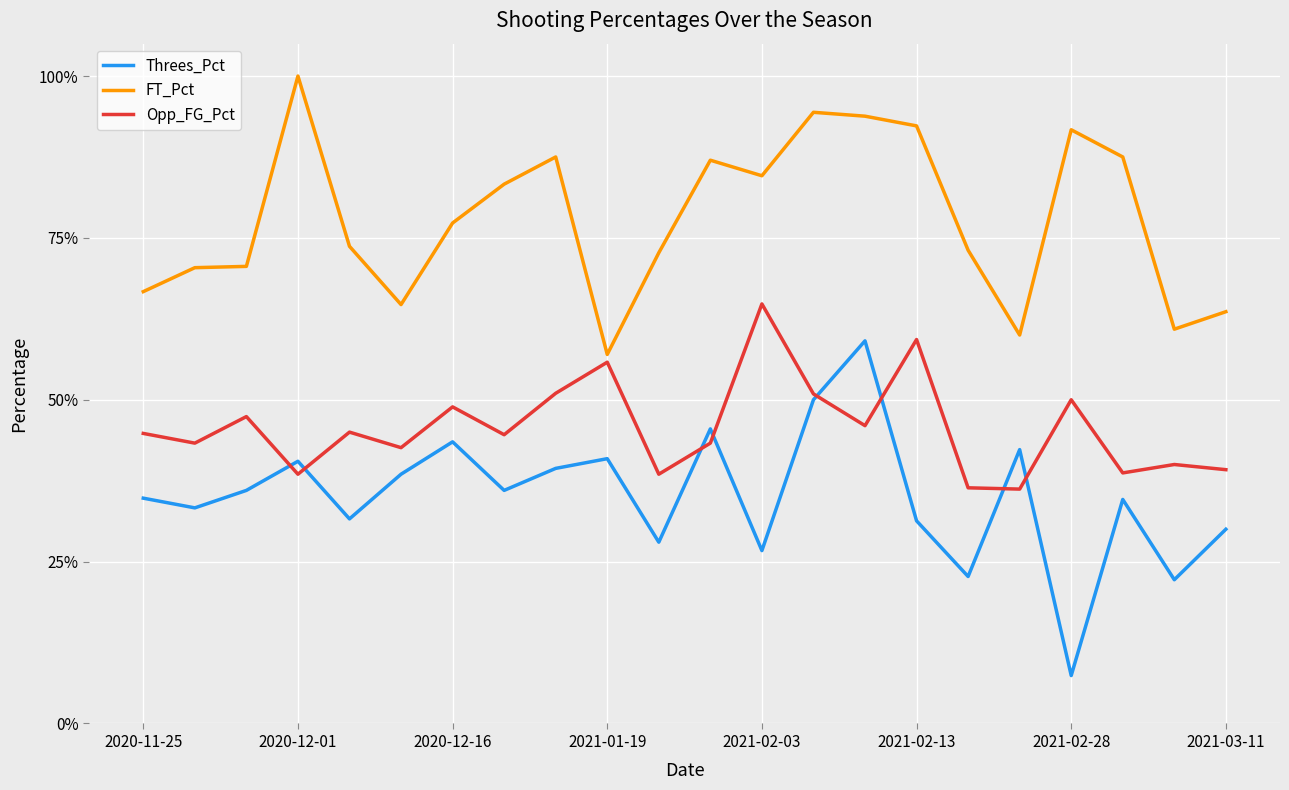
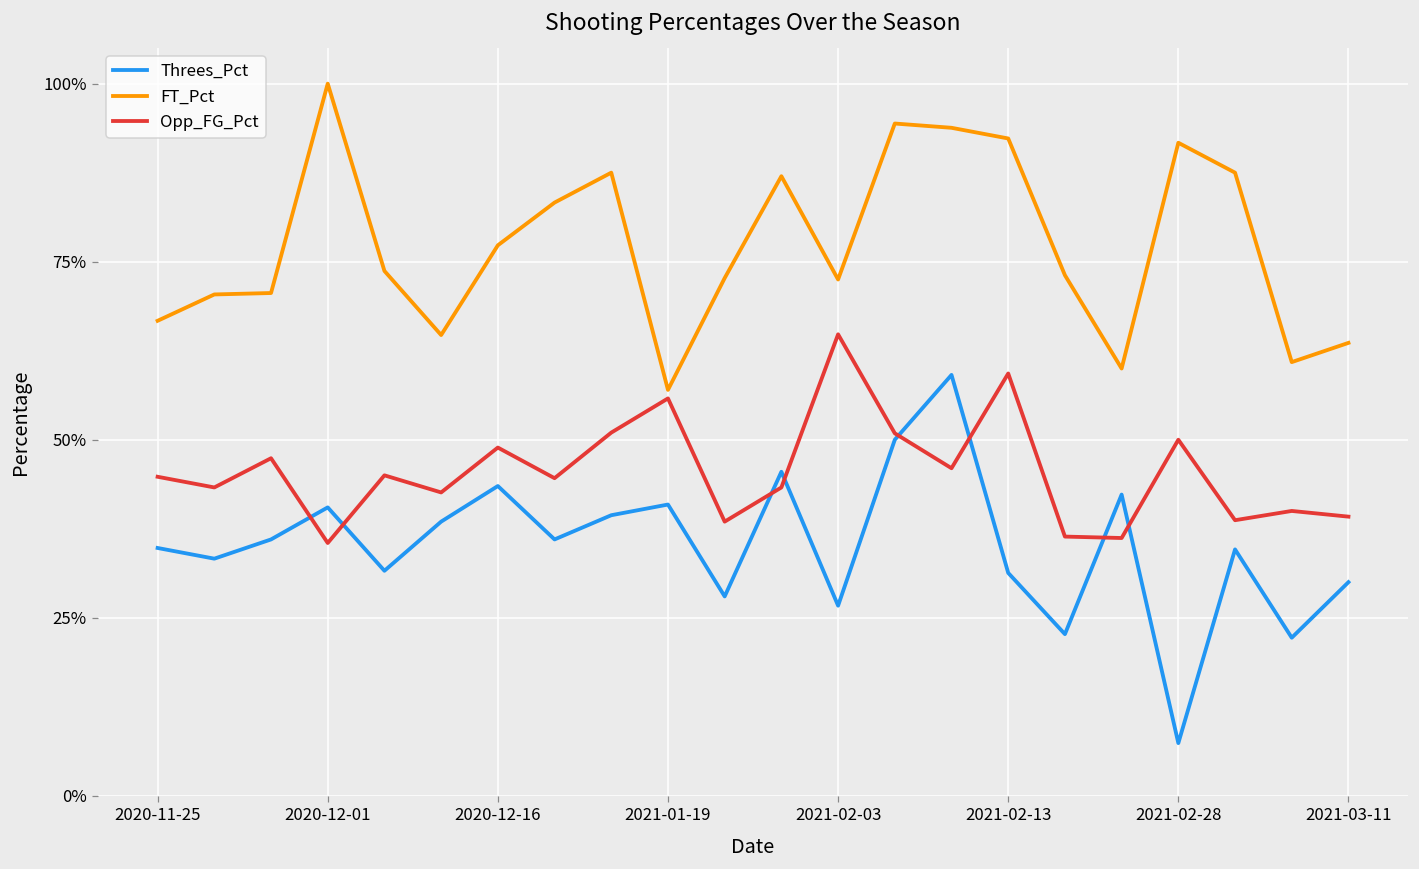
Opp_FG_Pct, 2020-12-01: 39% -> 36%
FT_Pct, 2021-02-03: 85% -> 73%
